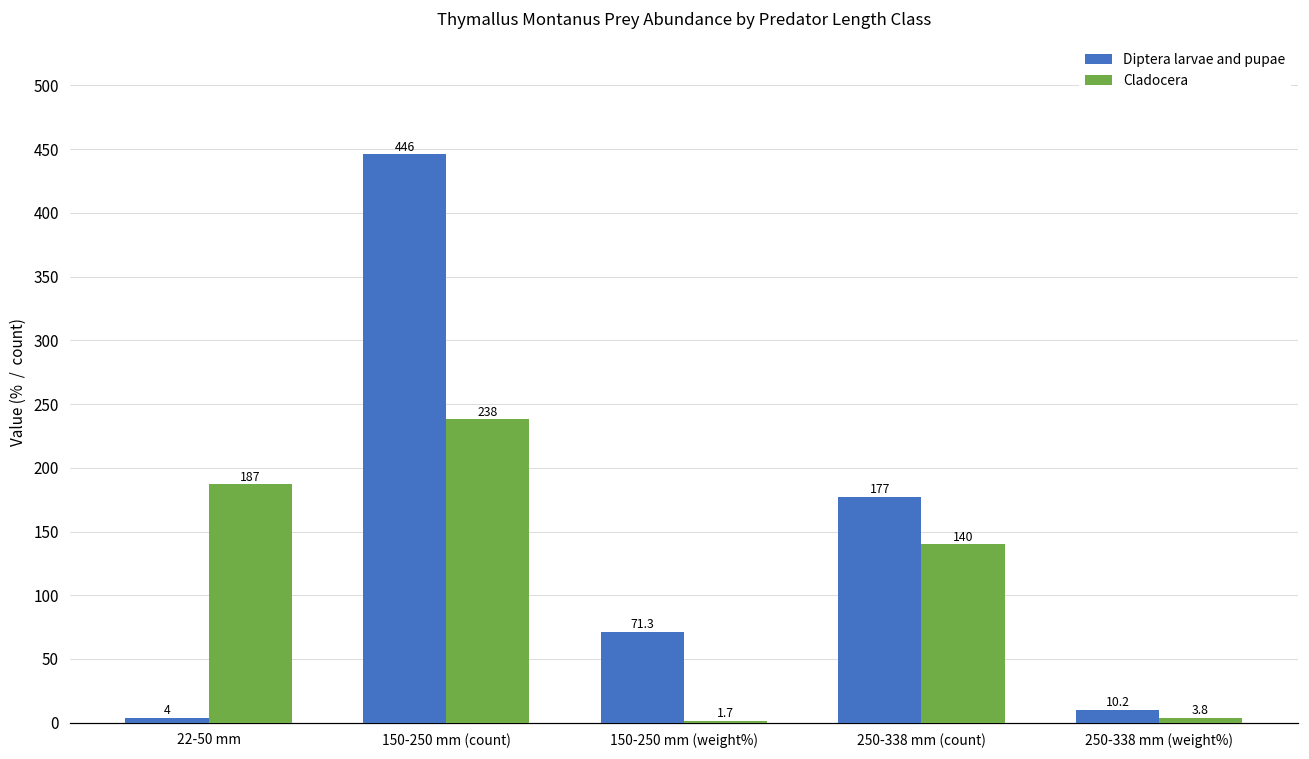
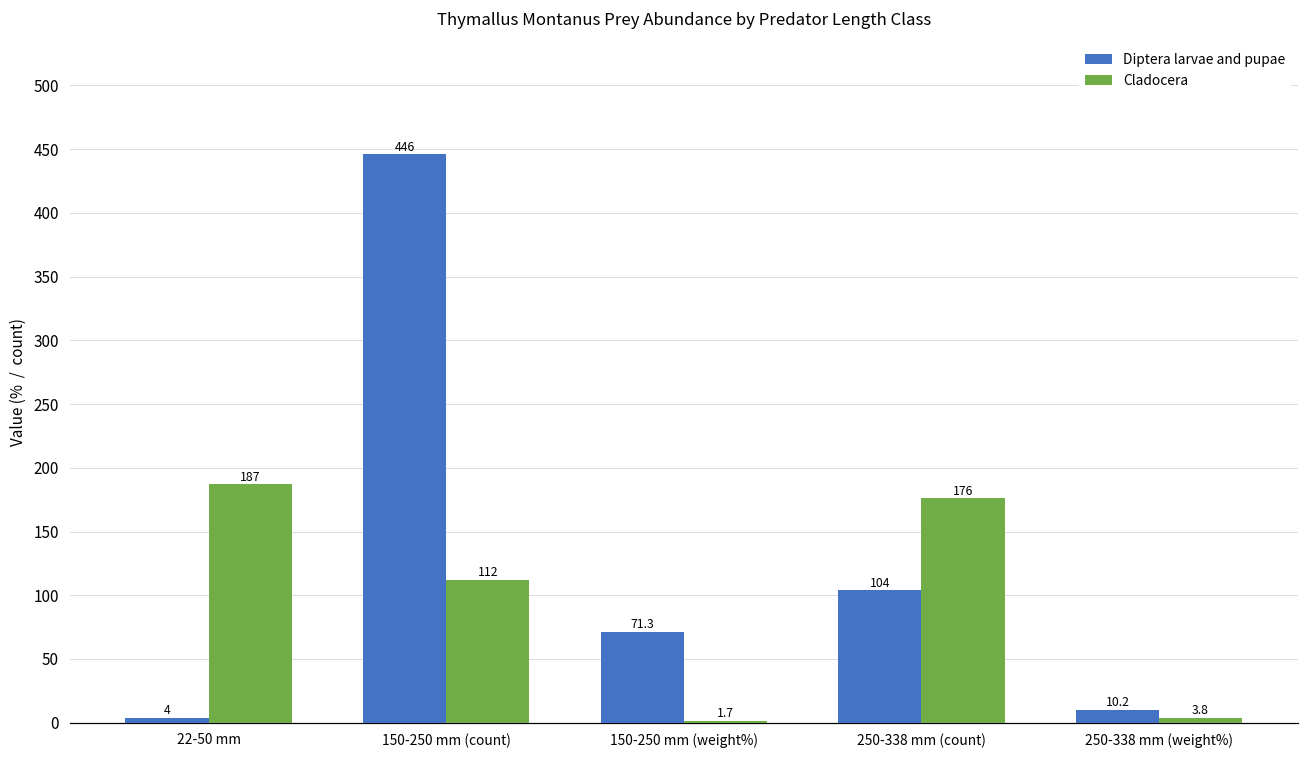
Cladocera, 150-250 mm (count): 238 -> 112
Diptera larvae and pupae, 250-338 mm (count): 177 -> 104
Cladocera, 250-338 mm (count): 140 -> 176
